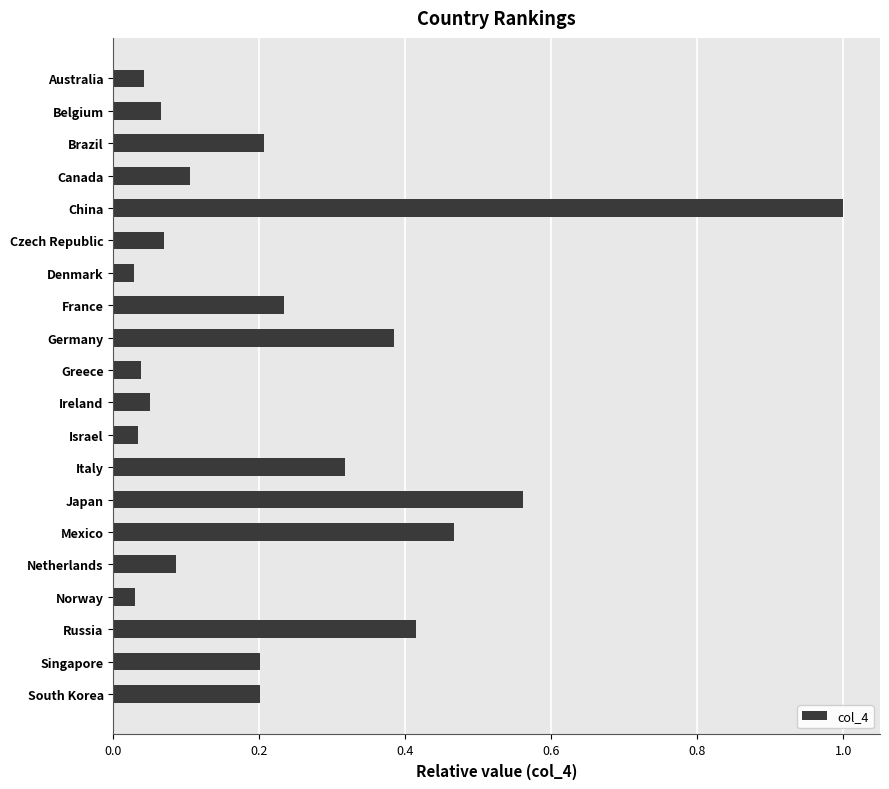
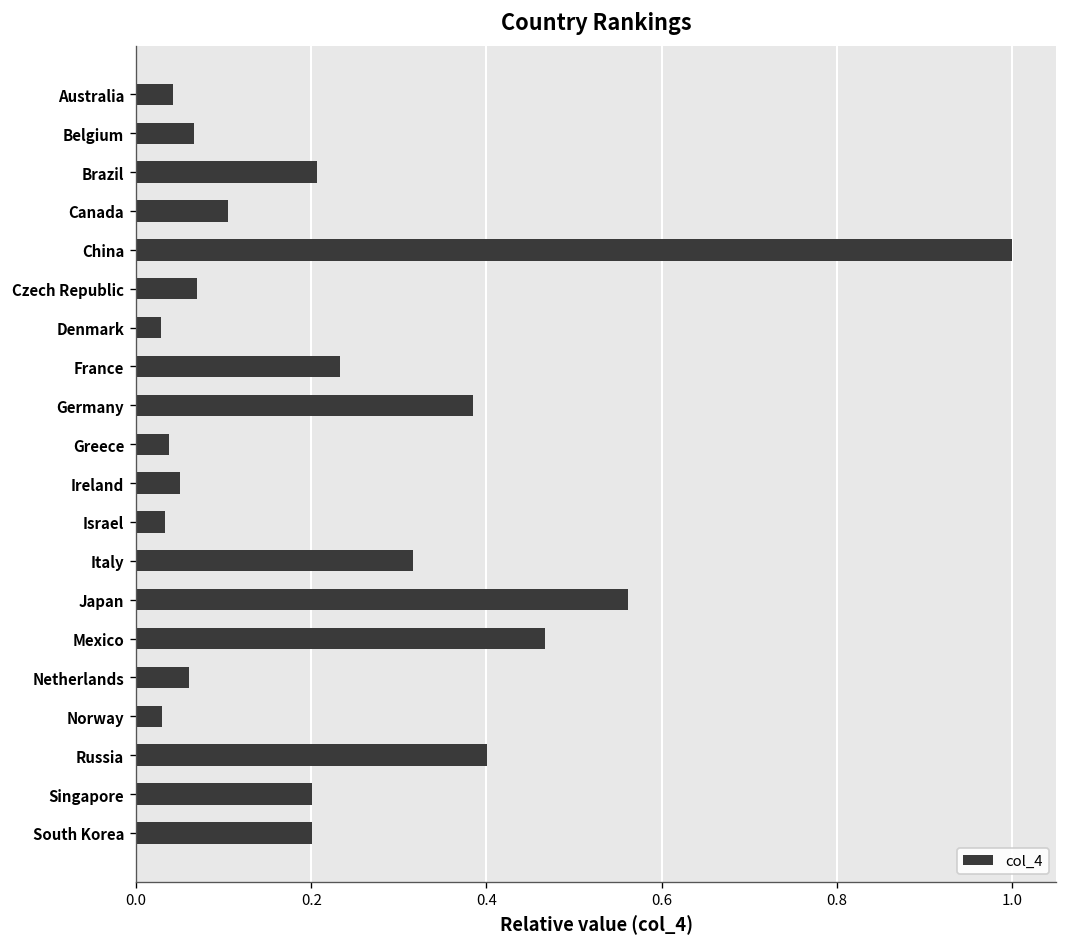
Netherlands: 0.09 -> 0.06
Russia: 0.41 -> 0.40
